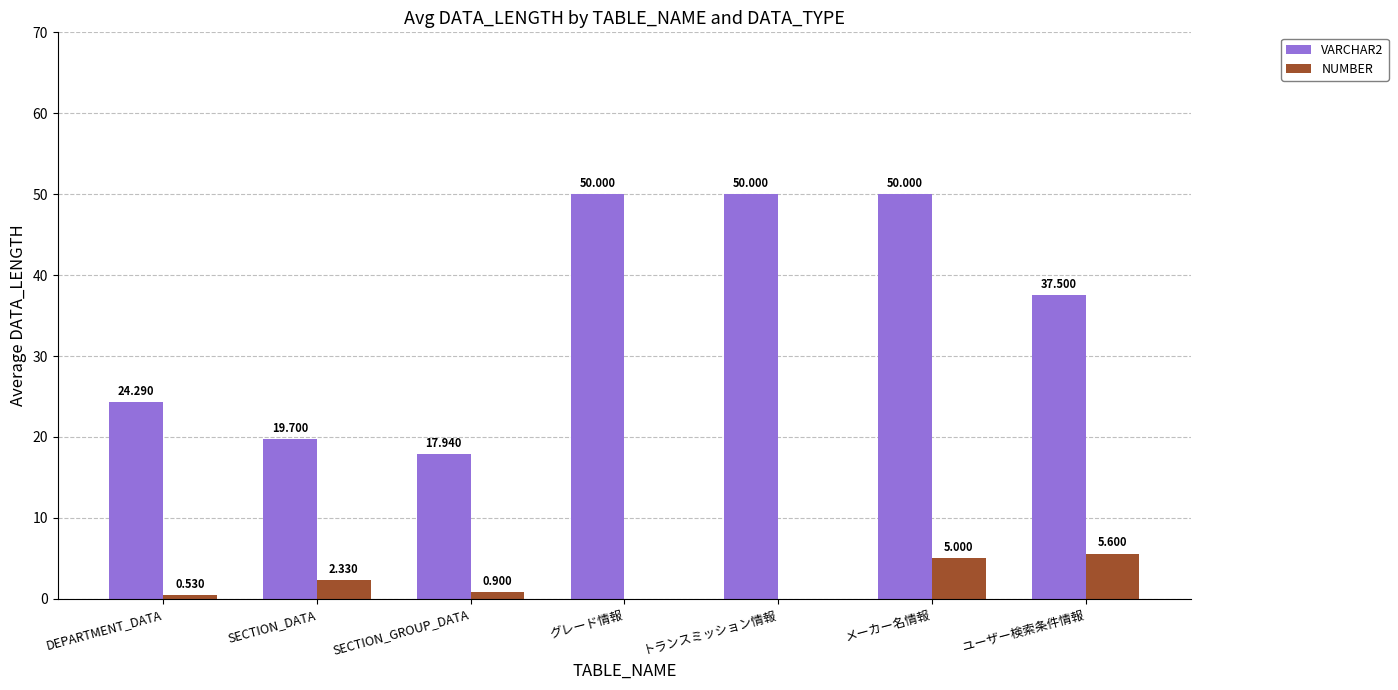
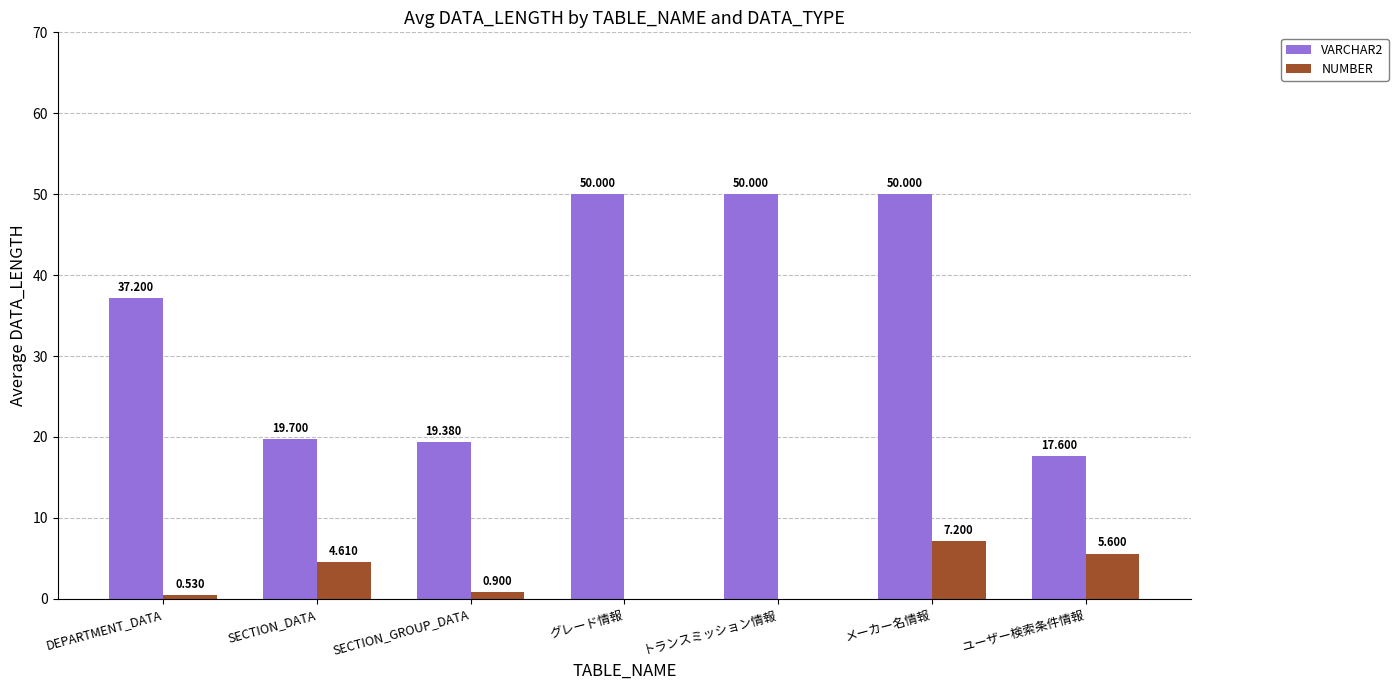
VARCHAR2, DEPARTMENT_DATA: 24.290 -> 37.200
NUMBER, SECTION_DATA: 2.330 -> 4.610
VARCHAR2, SECTION_GROUP_DATA: 17.940 -> 19.380
NUMBER, メーカー名情報: 5.000 -> 7.200
VARCHAR2, ユーザー検索条件情報: 37.500 -> 17.600
